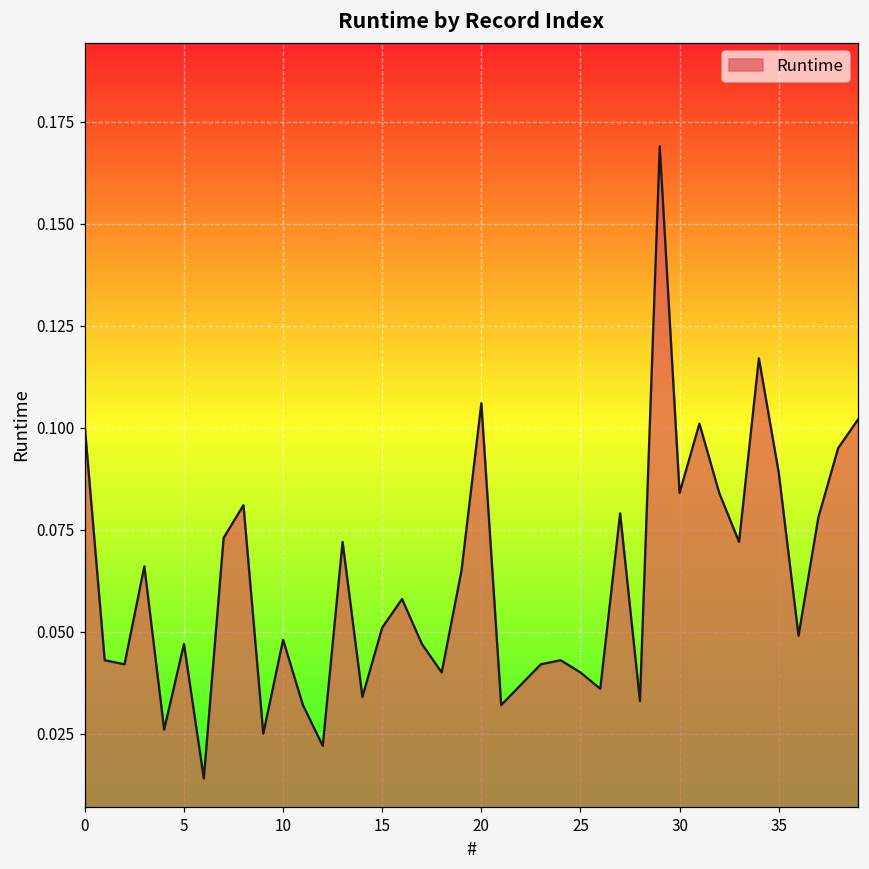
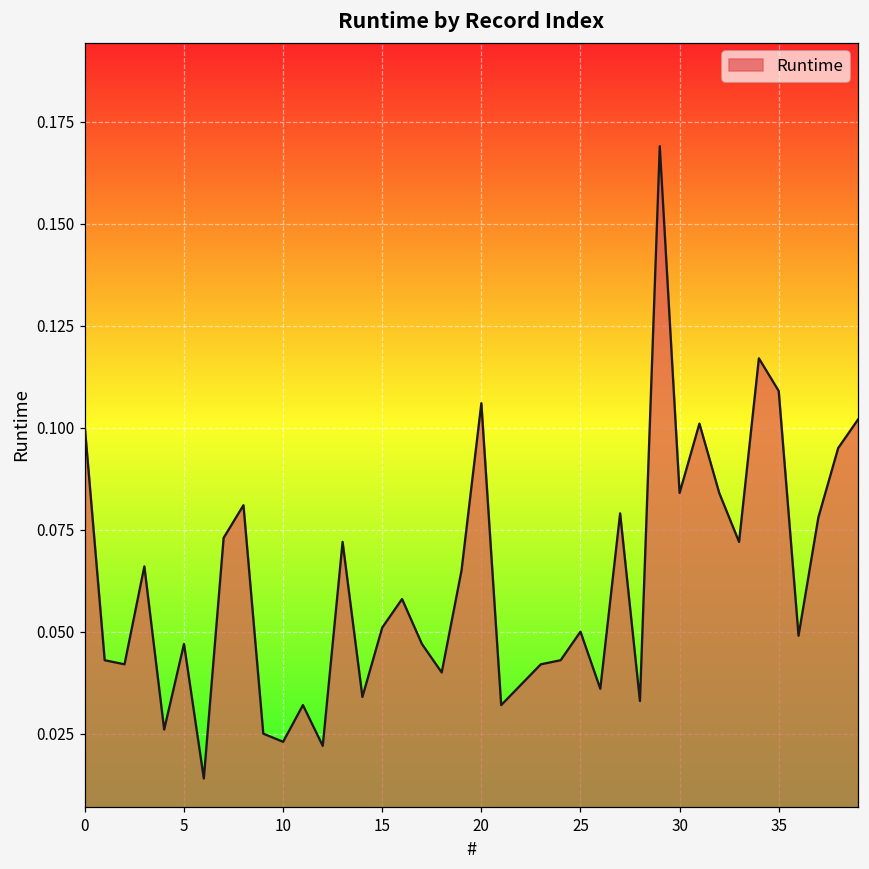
10: 0.048 -> 0.023
25: 0.04 -> 0.05
35: 0.089 -> 0.109
